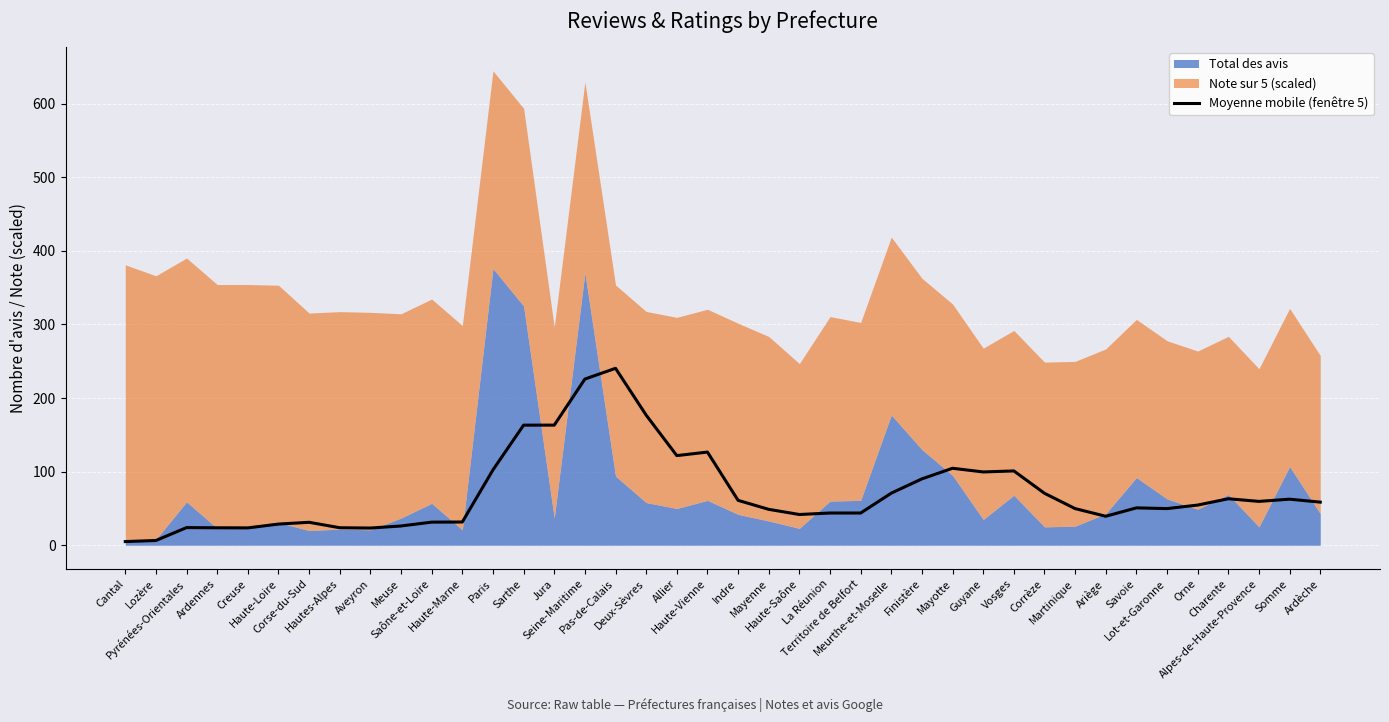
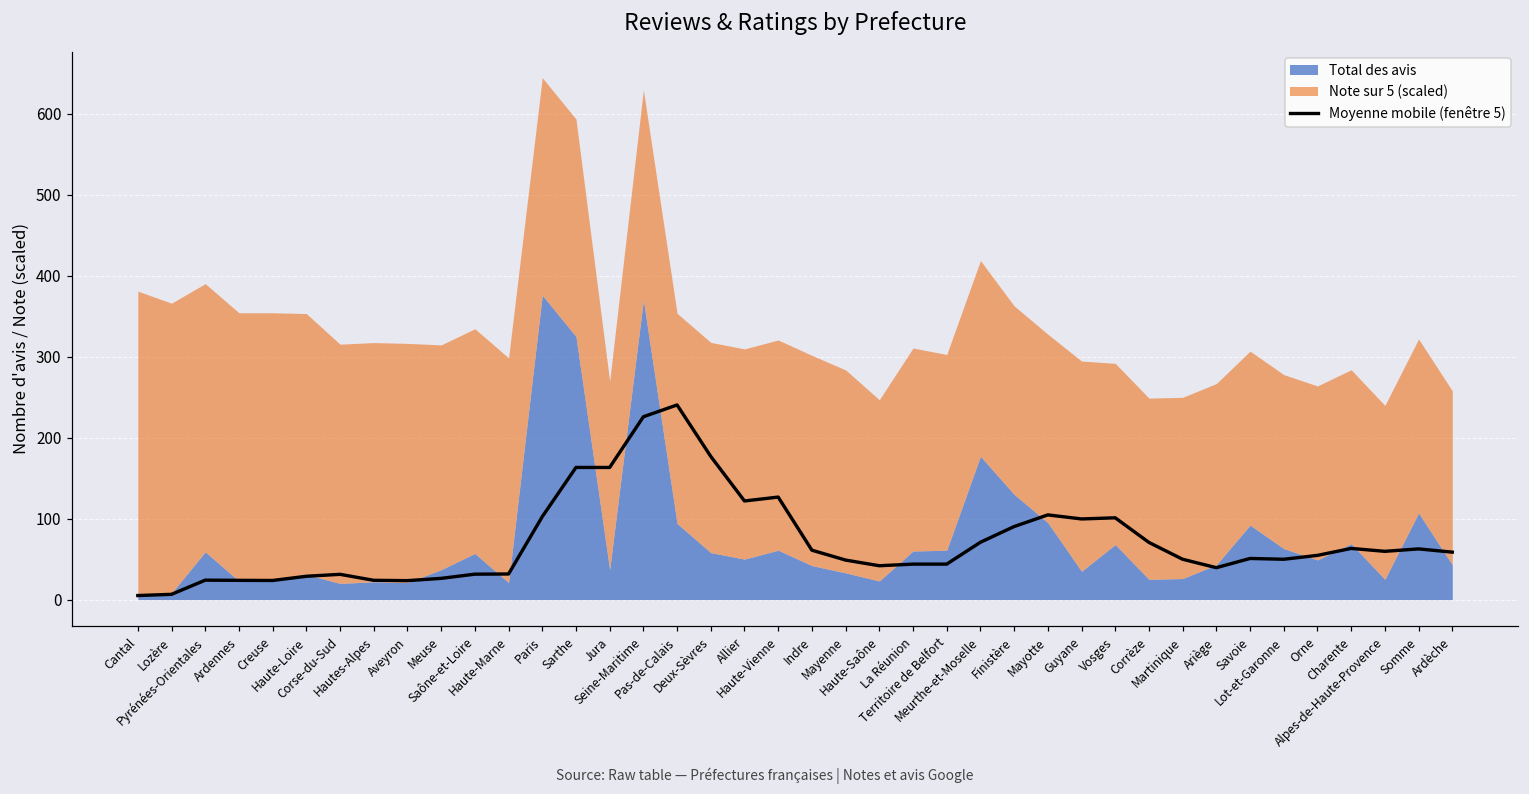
Note sur 5 (scaled), Jura: 260 -> 230
Note sur 5 (scaled), Guyane: 230 -> 260
